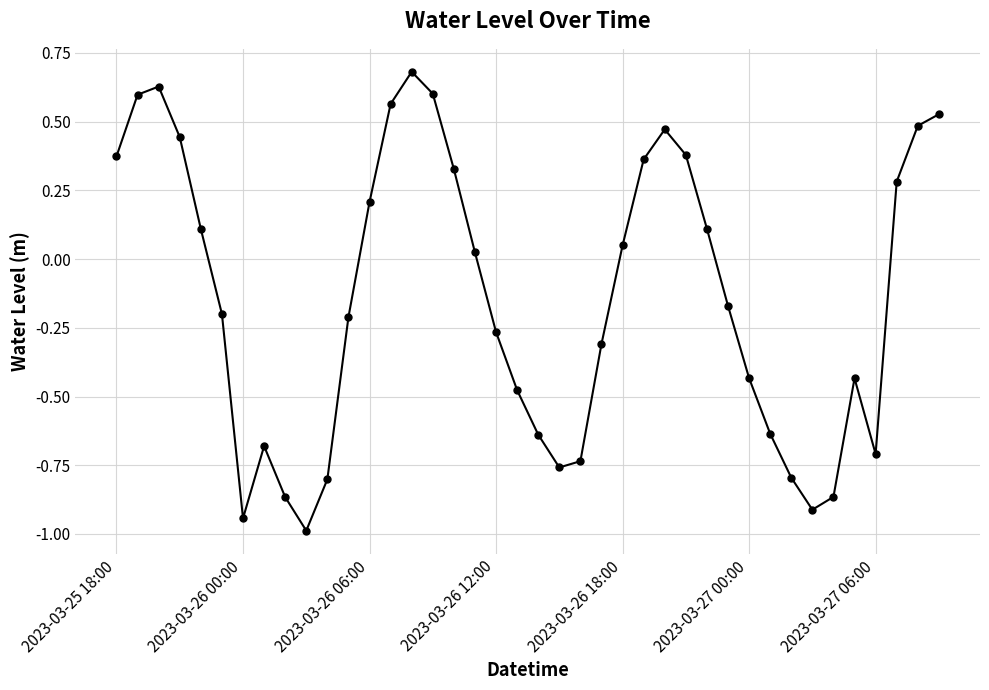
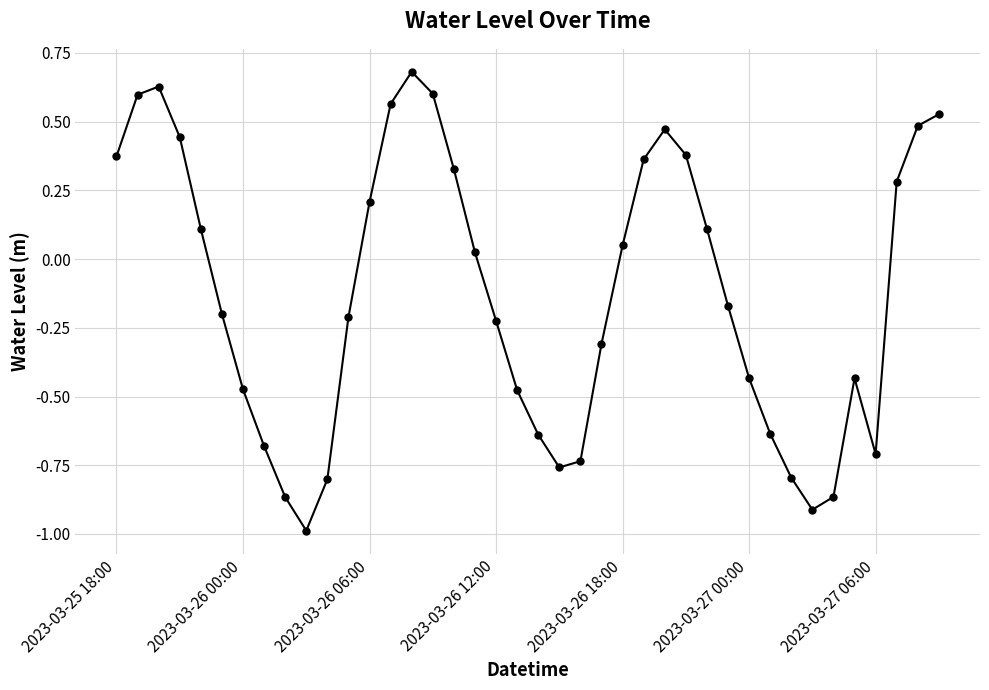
2023-03-26 00:00: -0.94 -> -0.47
2023-03-26 12:00: -0.27 -> -0.22
